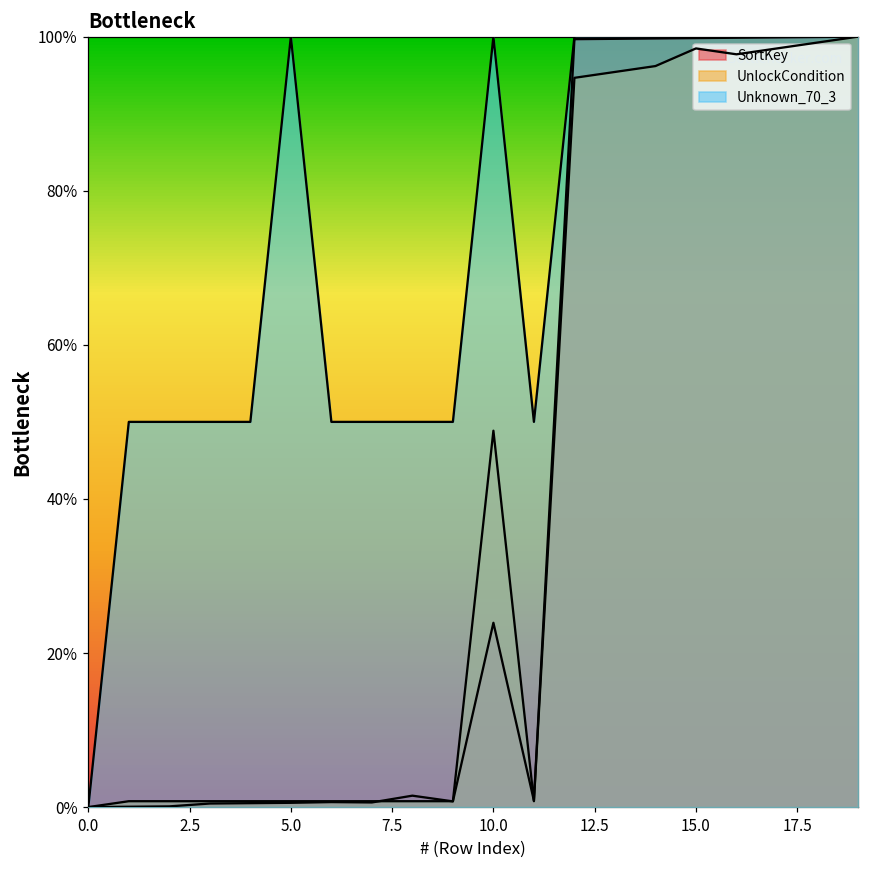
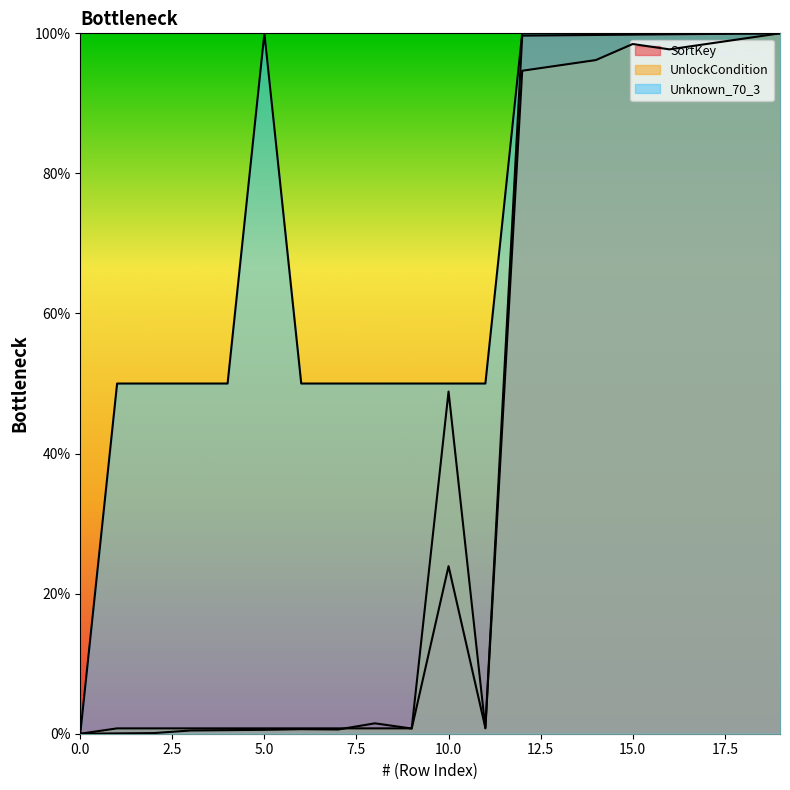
Unknown_70_3, 10.0: 100% -> 50%
